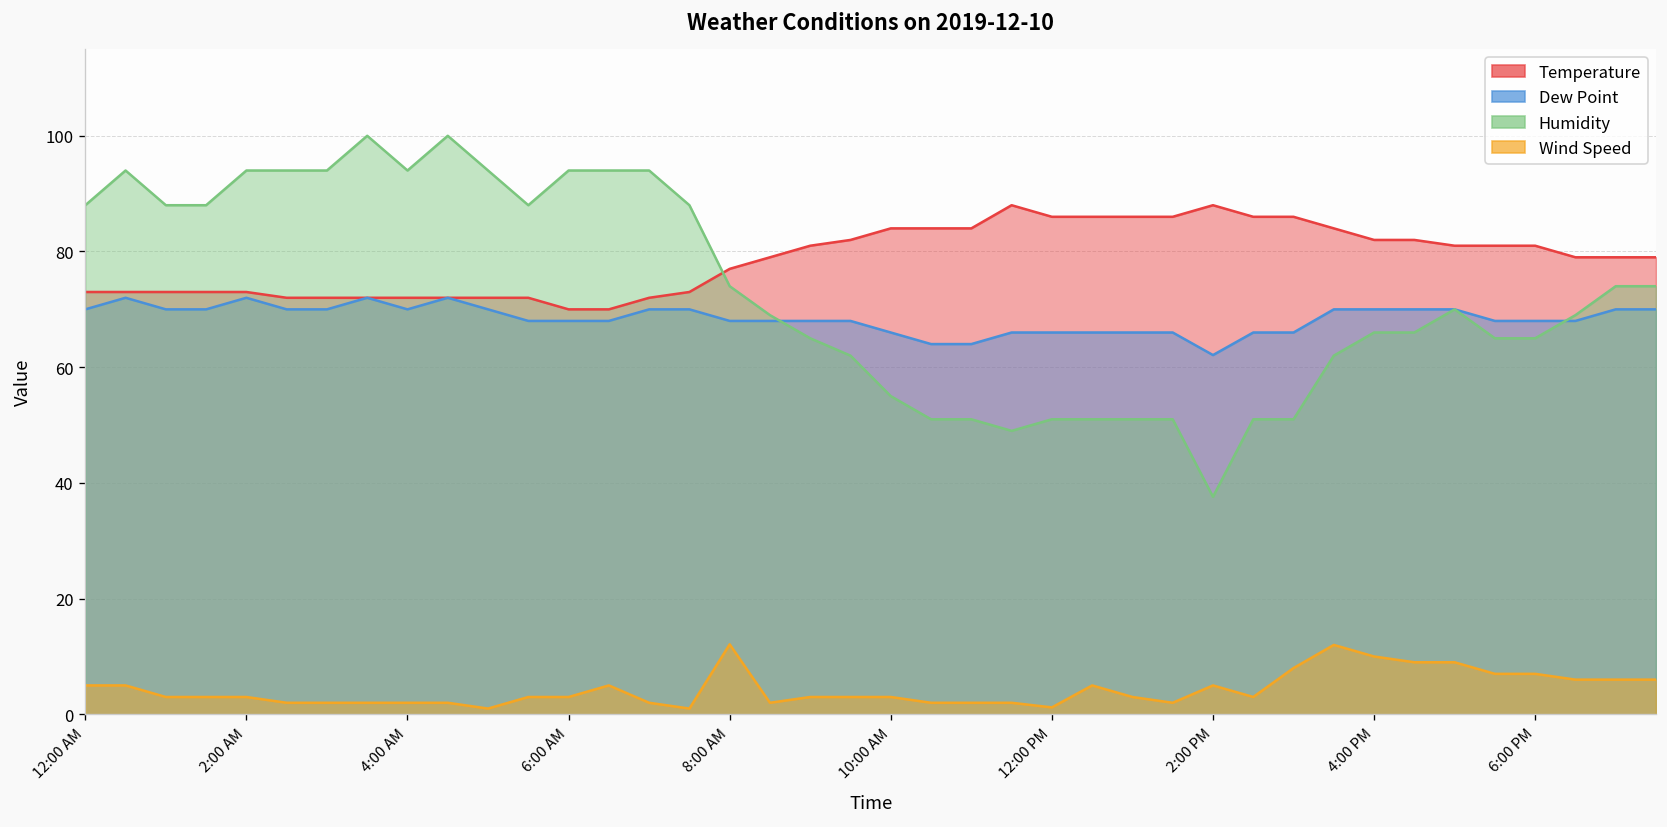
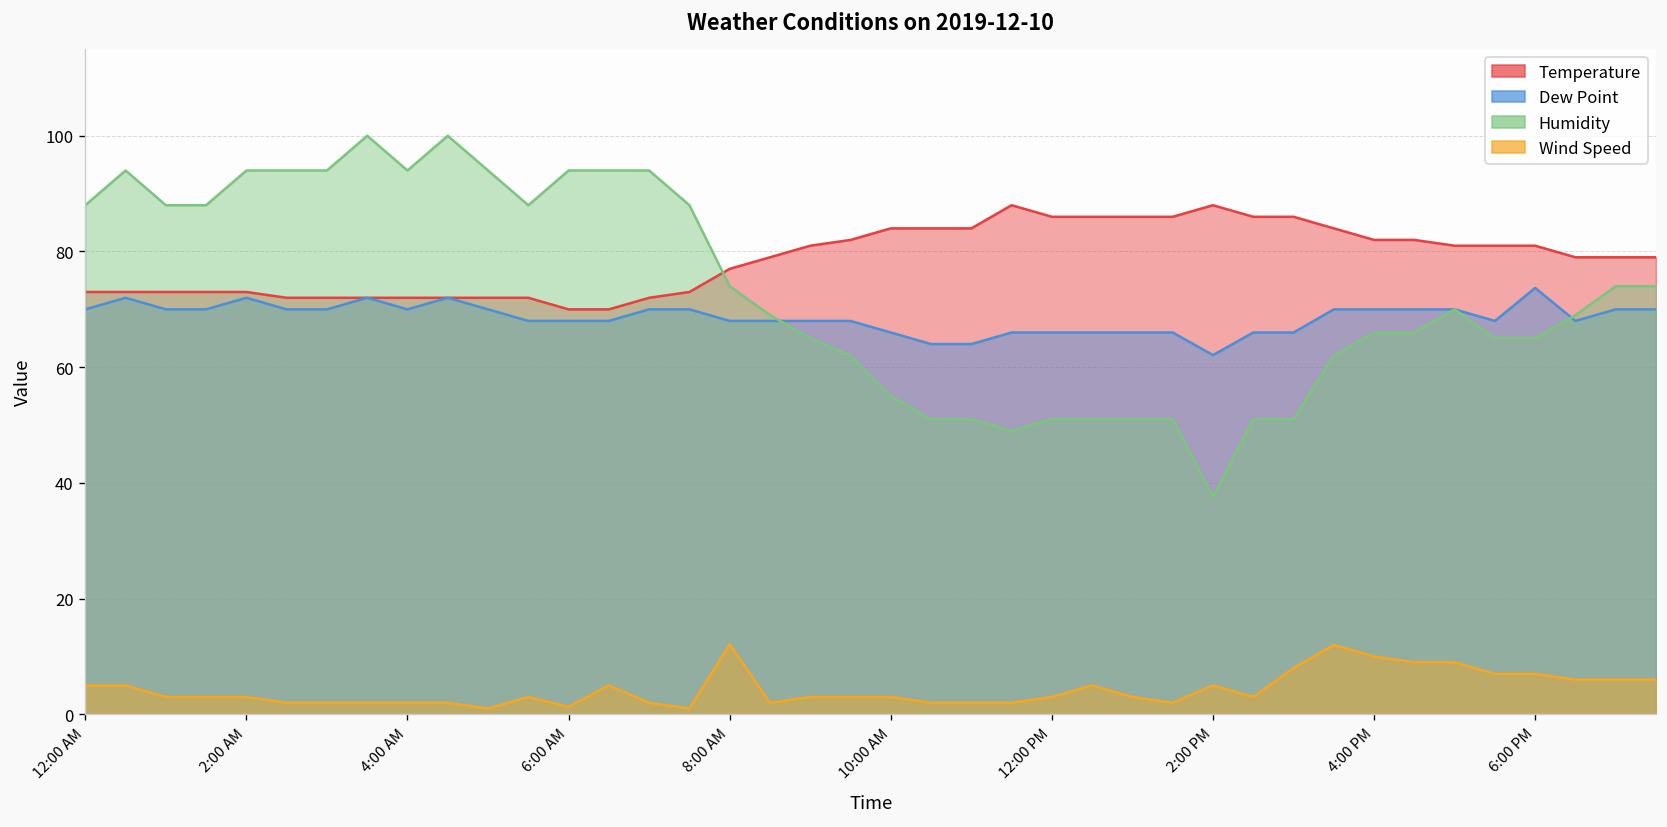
Wind Speed, 6:00 AM: 3 -> 1
Wind Speed, 12:00 PM: 1 -> 3
Dew Point, 6:00 PM: 68 -> 74
